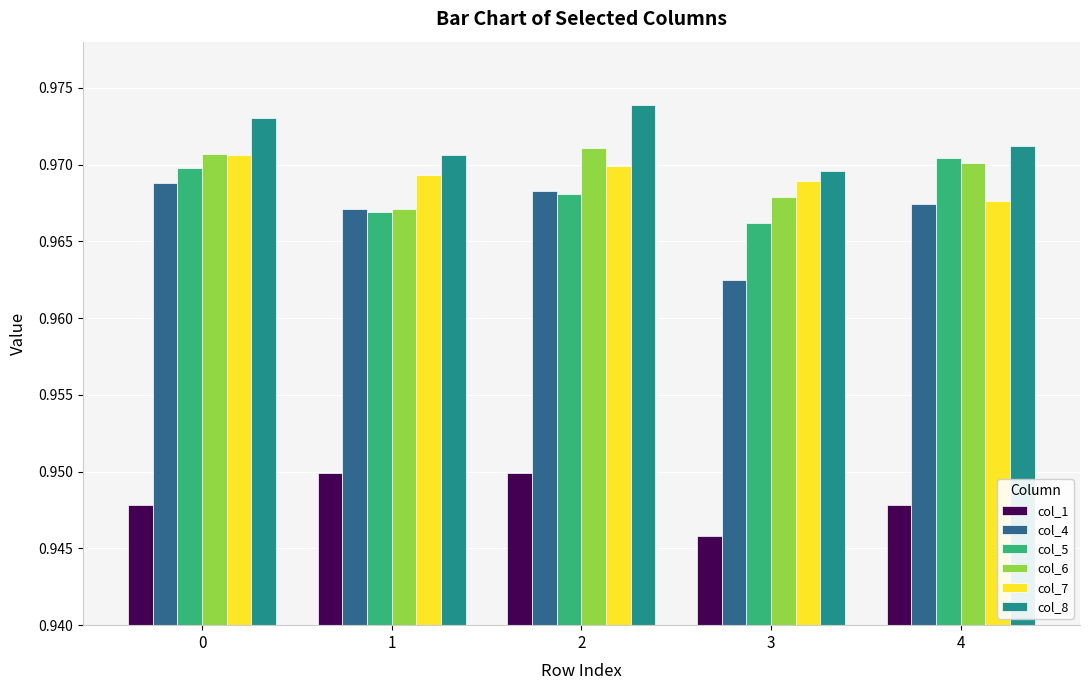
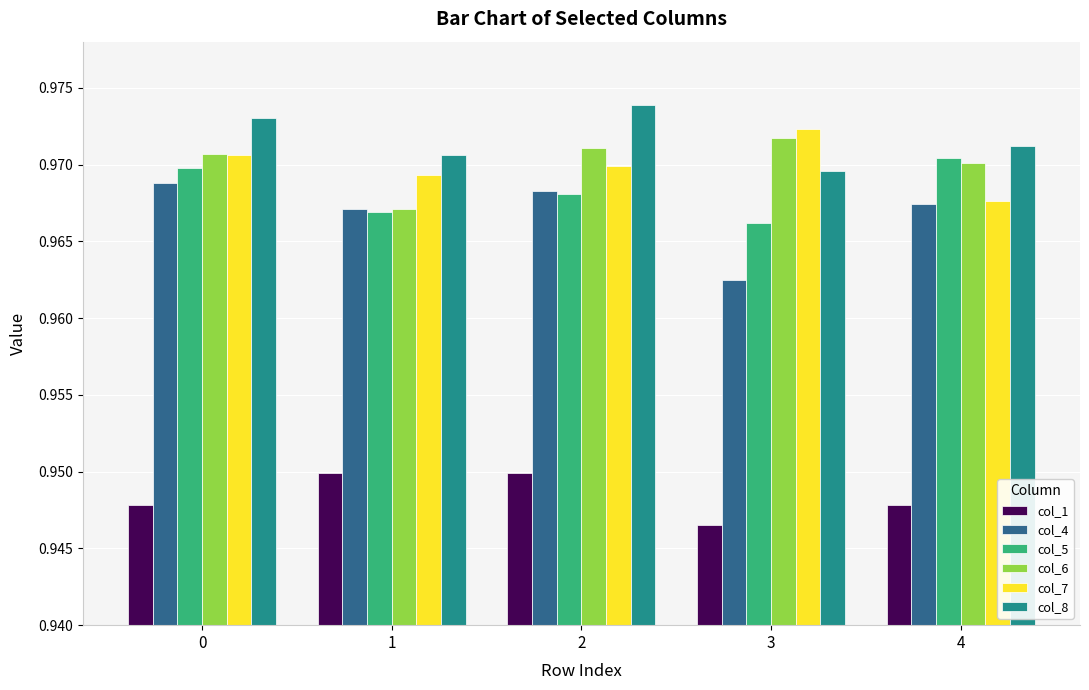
col_1, 3: 0.9458 -> 0.9465
col_6, 3: 0.9679 -> 0.9717
col_7, 3: 0.9689 -> 0.9723
